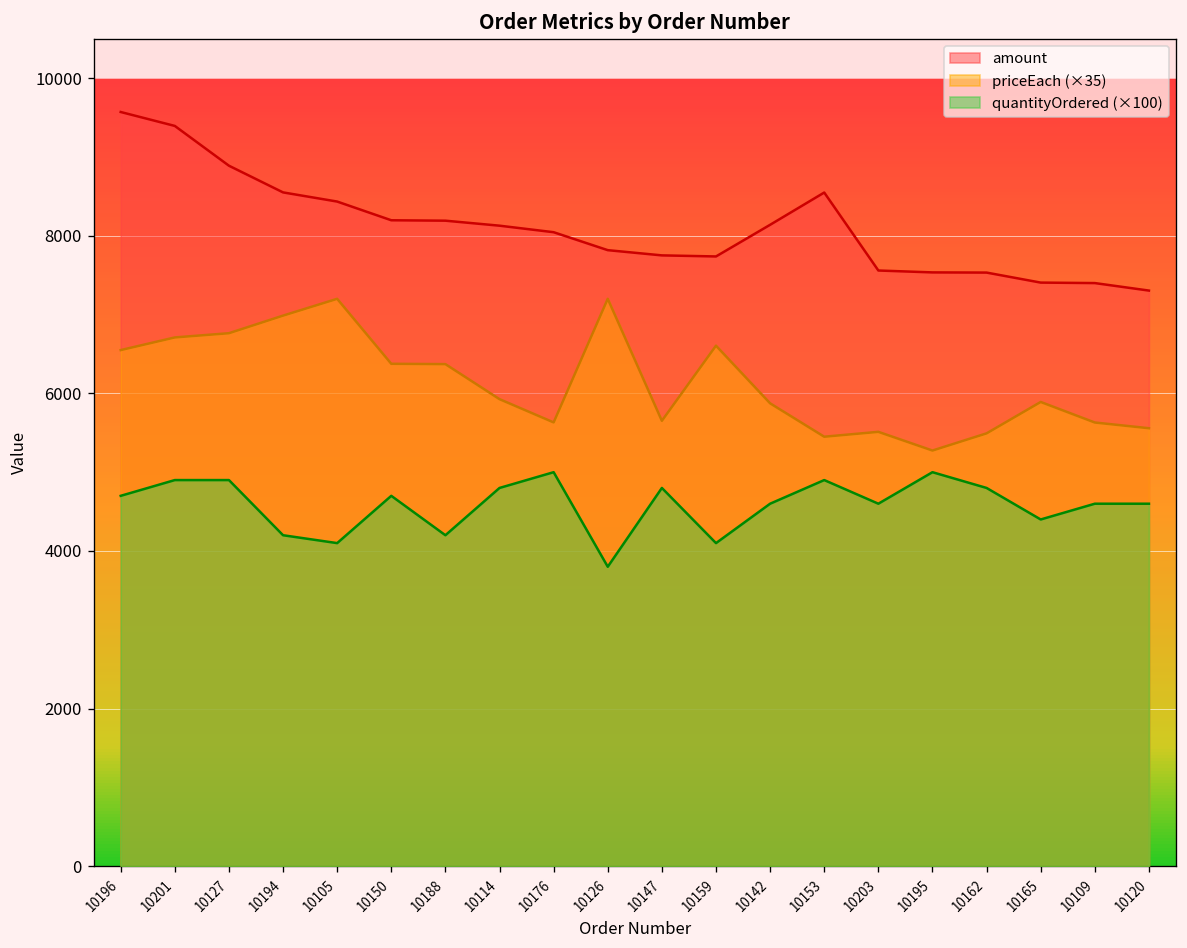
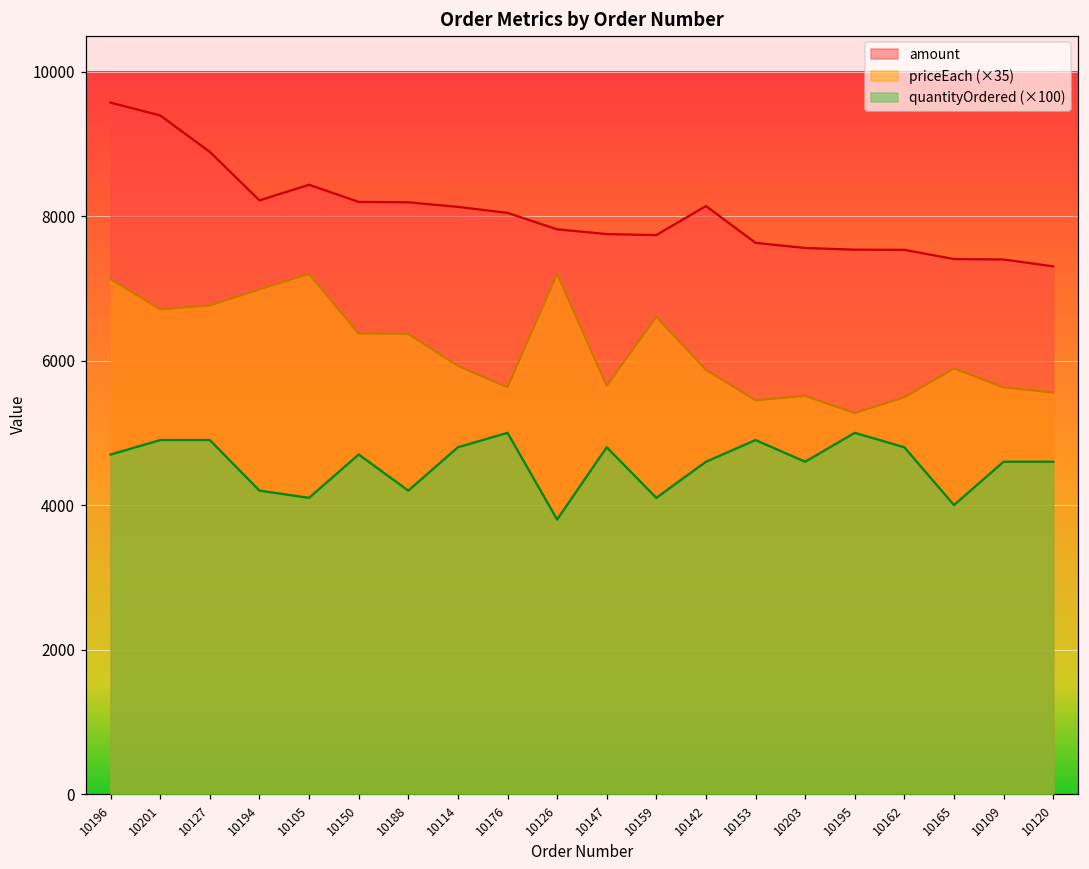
priceEach (×35), 10196: 6500 -> 7100
amount, 10194: 8600 -> 8200
amount, 10153: 8500 -> 7600
quantityOrdered (×100), 10165: 4400 -> 4000
